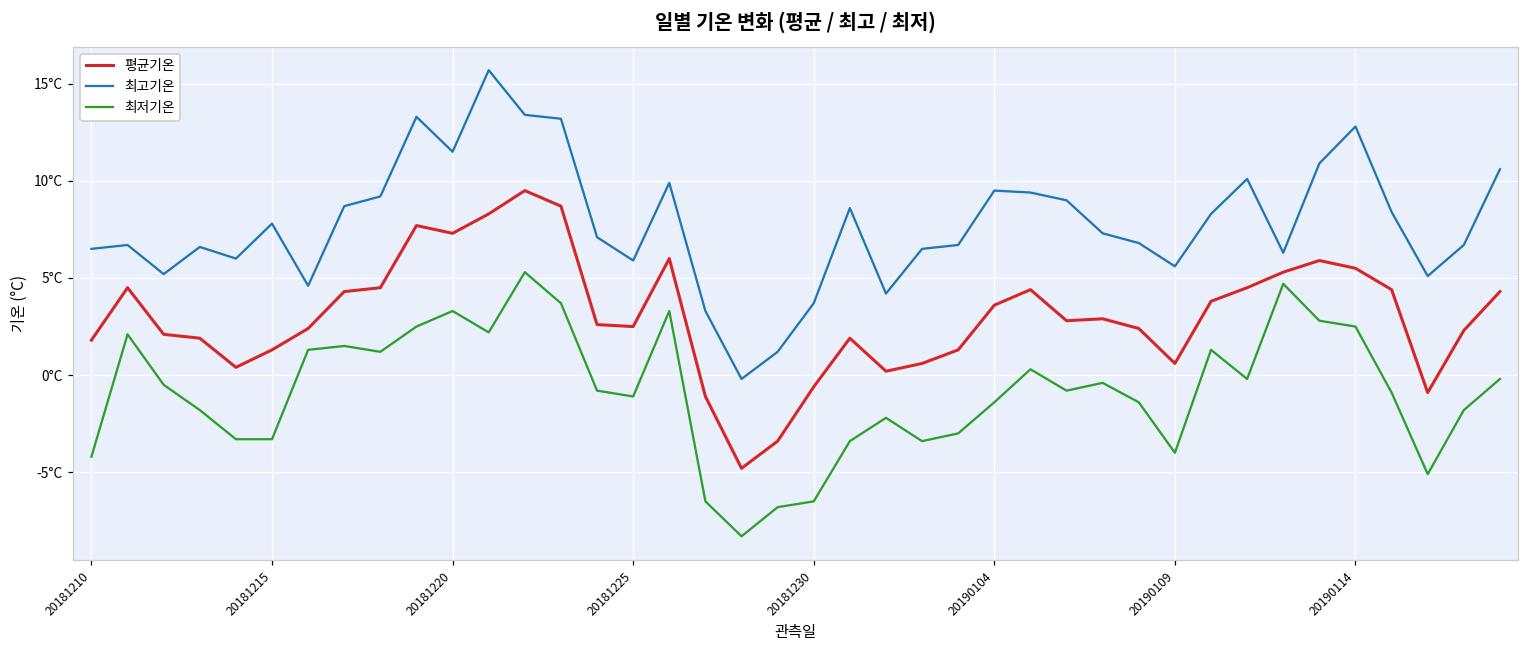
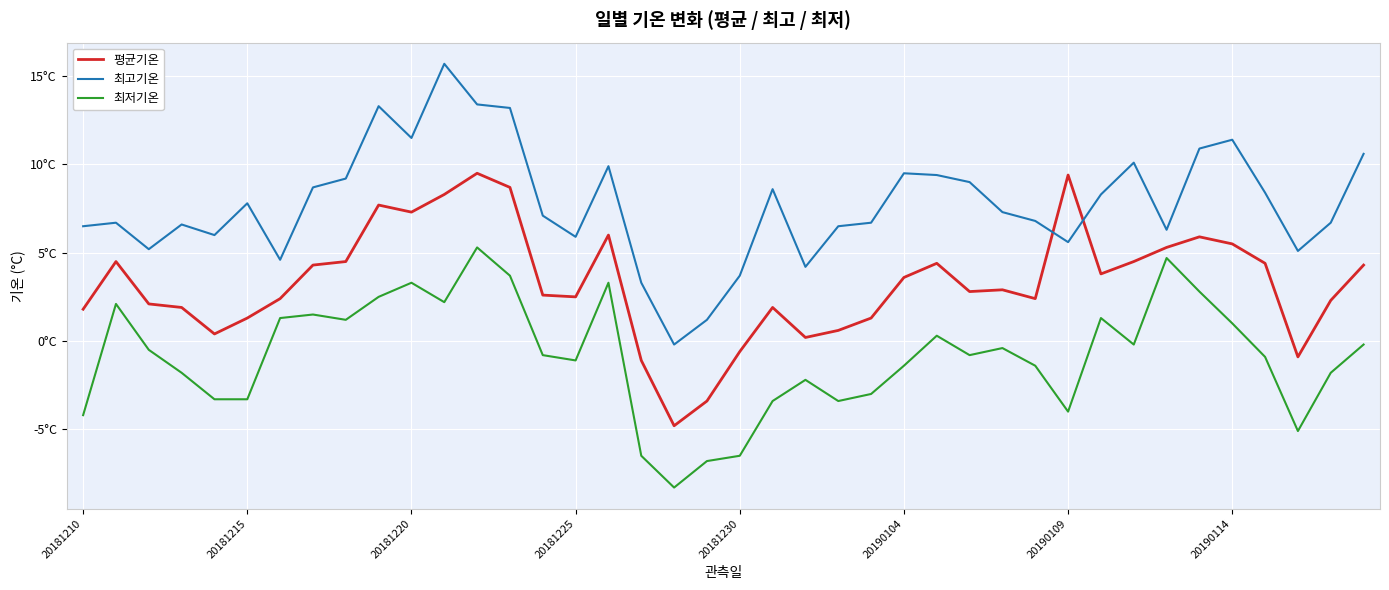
평균기온, 20190109: 0.6°C -> 9.4°C
최고기온, 20190114: 12.8°C -> 11.4°C
최저기온, 20190114: 2.5°C -> 1.0°C
